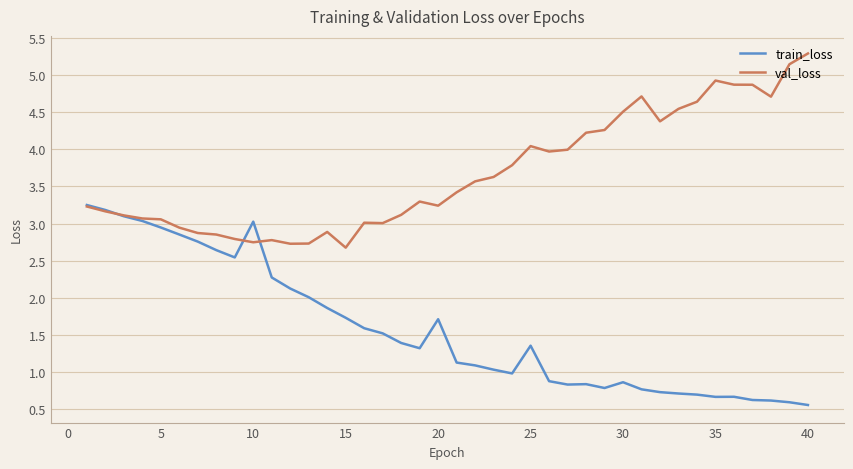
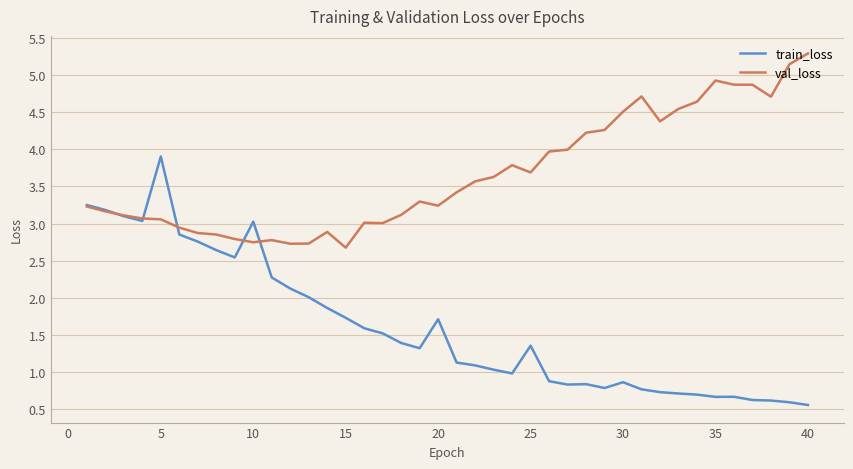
train_loss, 5: 2.9 -> 3.9
val_loss, 25: 4.0 -> 3.7
